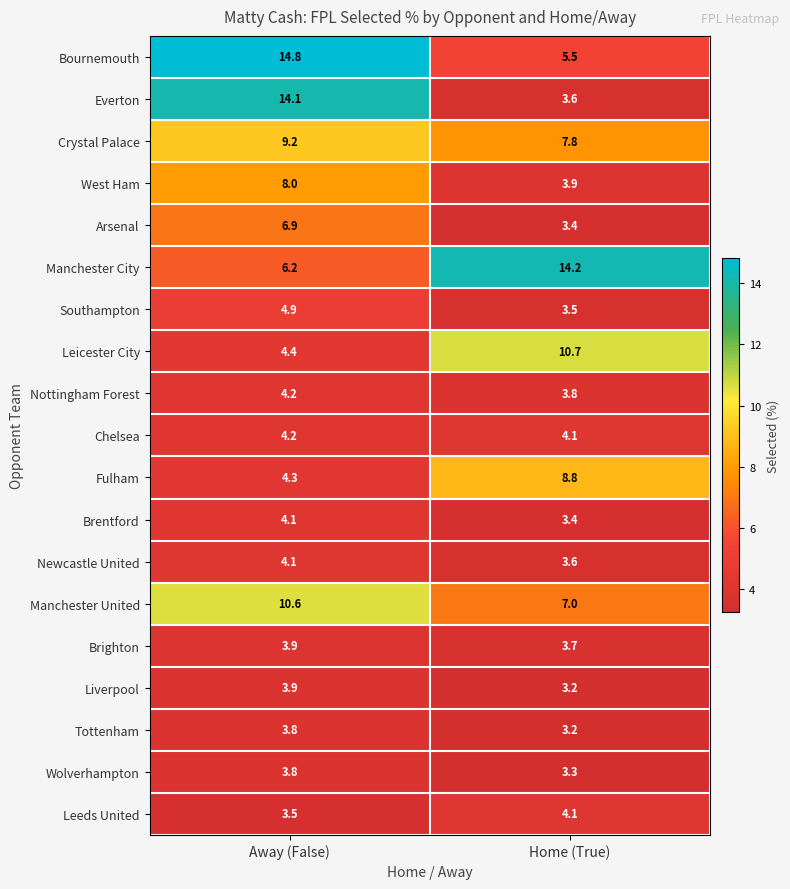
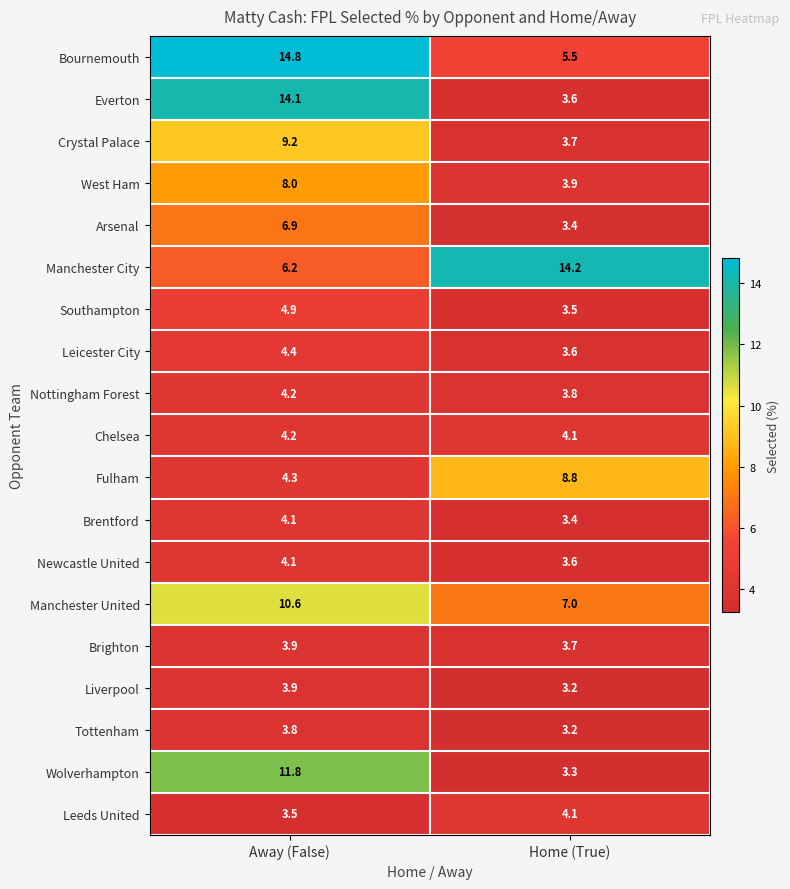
Crystal Palace, Home (True): 7.8 -> 3.7
Leicester City, Home (True): 10.7 -> 3.6
Wolverhampton, Away (False): 3.8 -> 11.8
